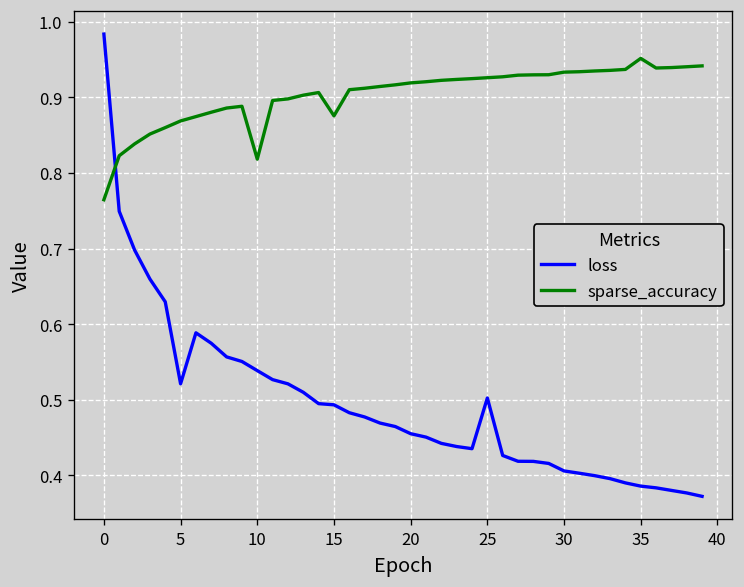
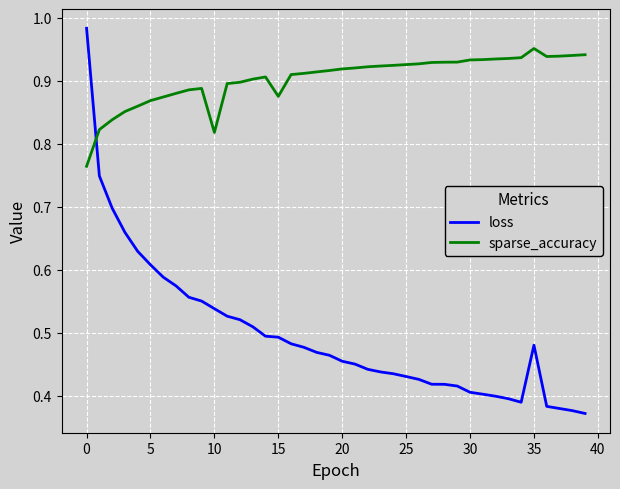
loss, 5: 0.52 -> 0.61
loss, 25: 0.50 -> 0.43
loss, 35: 0.39 -> 0.48
